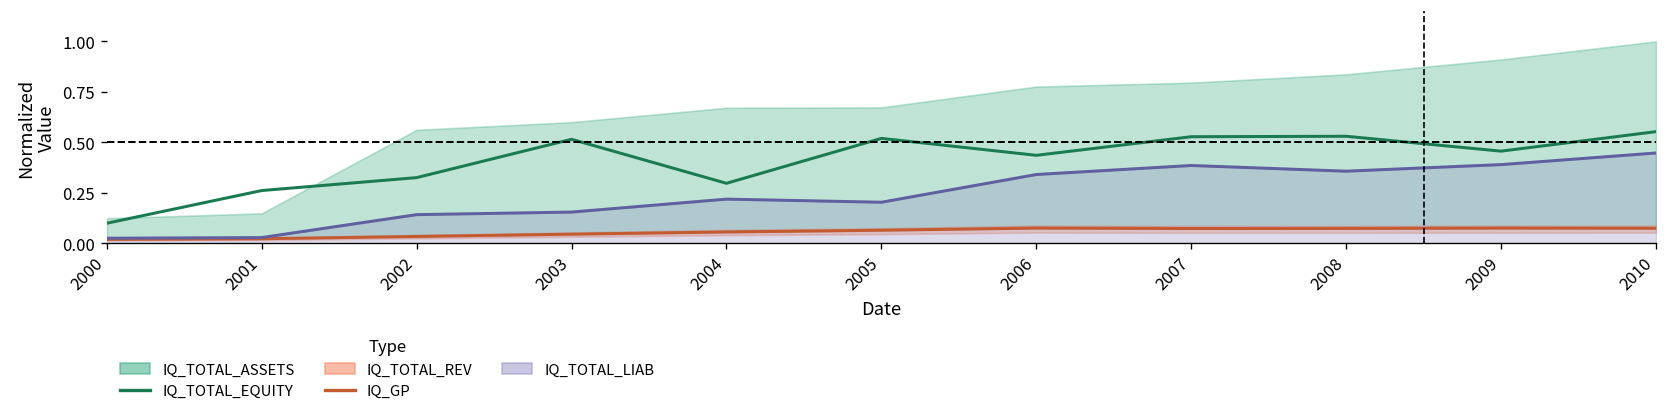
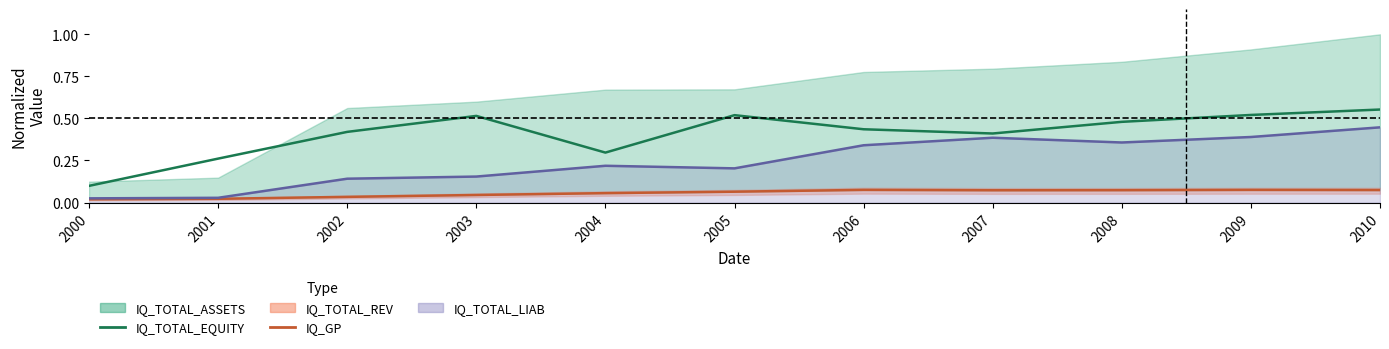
IQ_TOTAL_EQUITY, 2002: 0.33 -> 0.42
IQ_TOTAL_EQUITY, 2007: 0.53 -> 0.41
IQ_TOTAL_EQUITY, 2008: 0.53 -> 0.48
IQ_TOTAL_EQUITY, 2009: 0.46 -> 0.52
